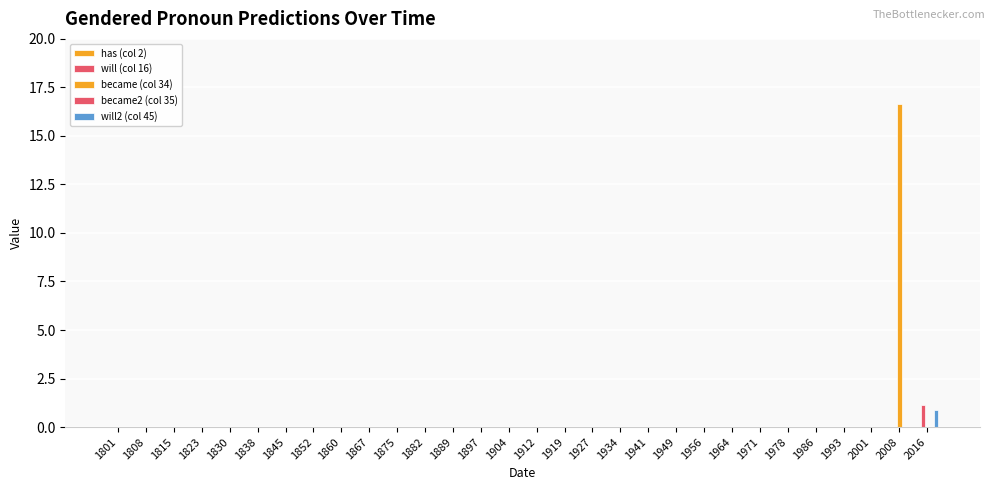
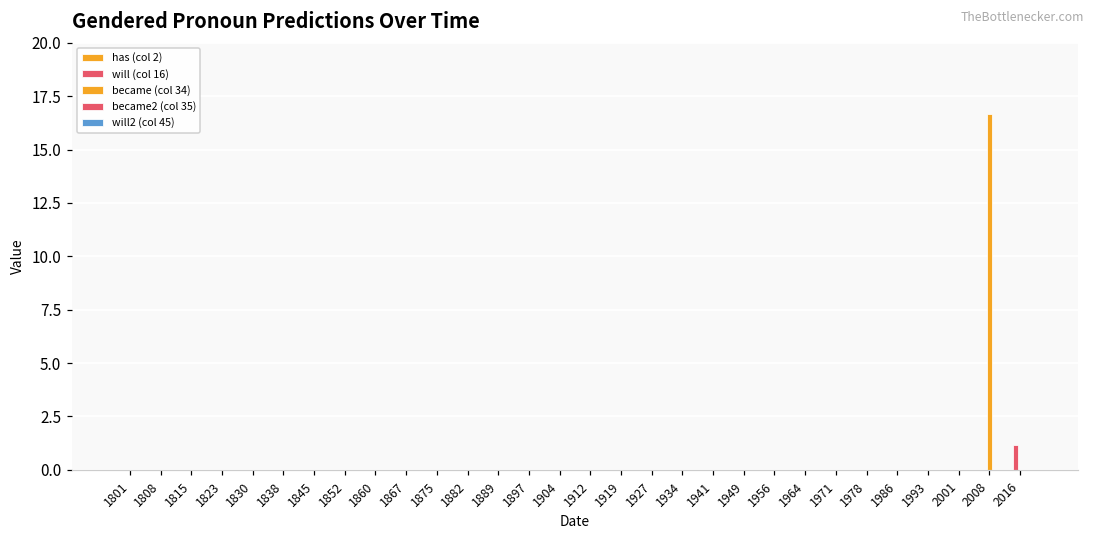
will2 (col 45), 2016: 0.9 -> 0.0
